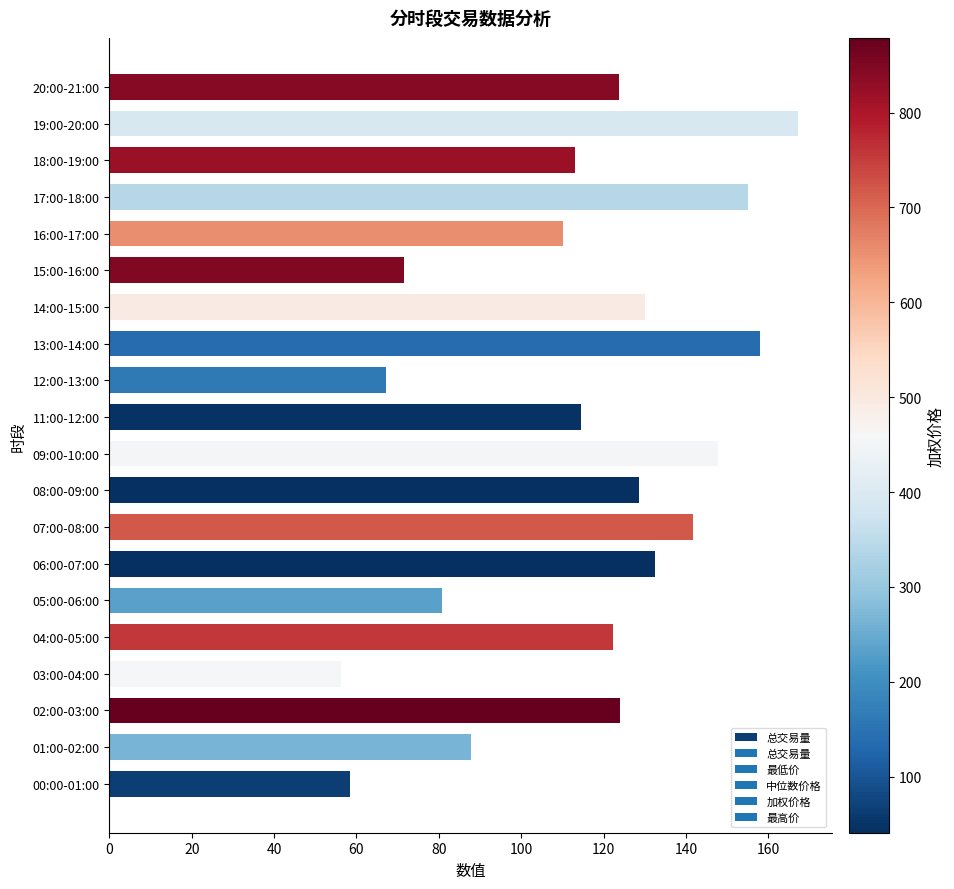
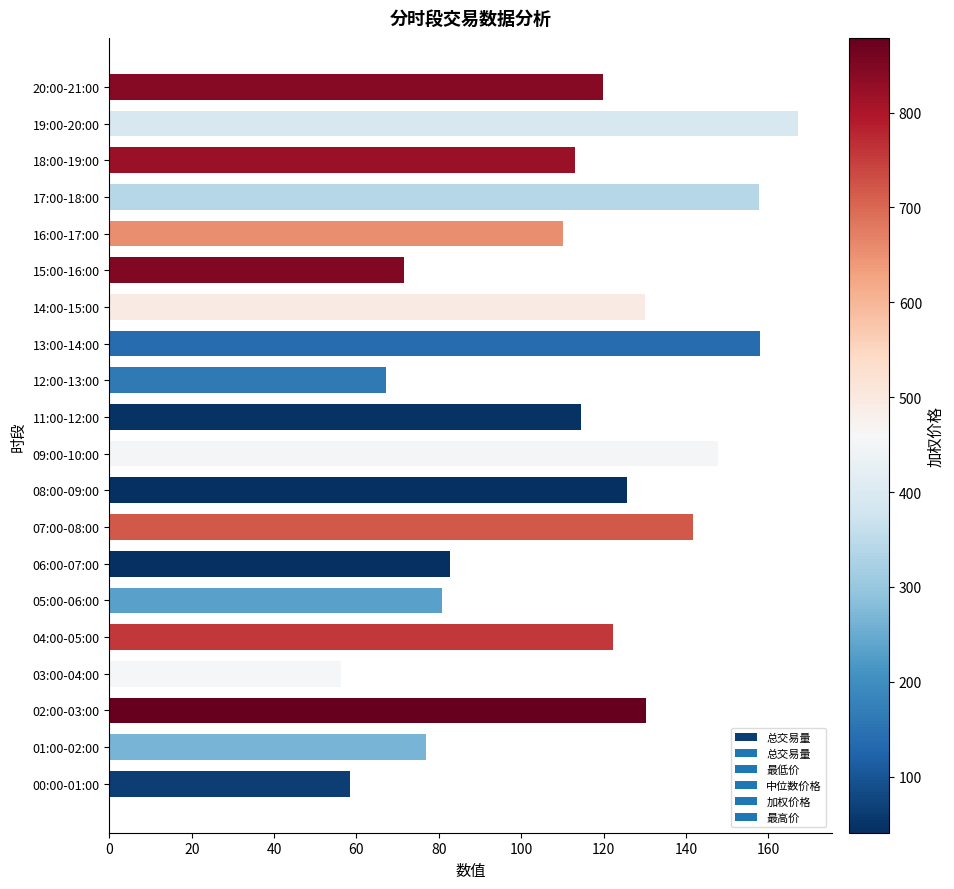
20:00-21:00: 124 -> 120
17:00-18:00: 155 -> 158
08:00-09:00: 129 -> 126
06:00-07:00: 132 -> 83
02:00-03:00: 124 -> 130
01:00-02:00: 88 -> 77
